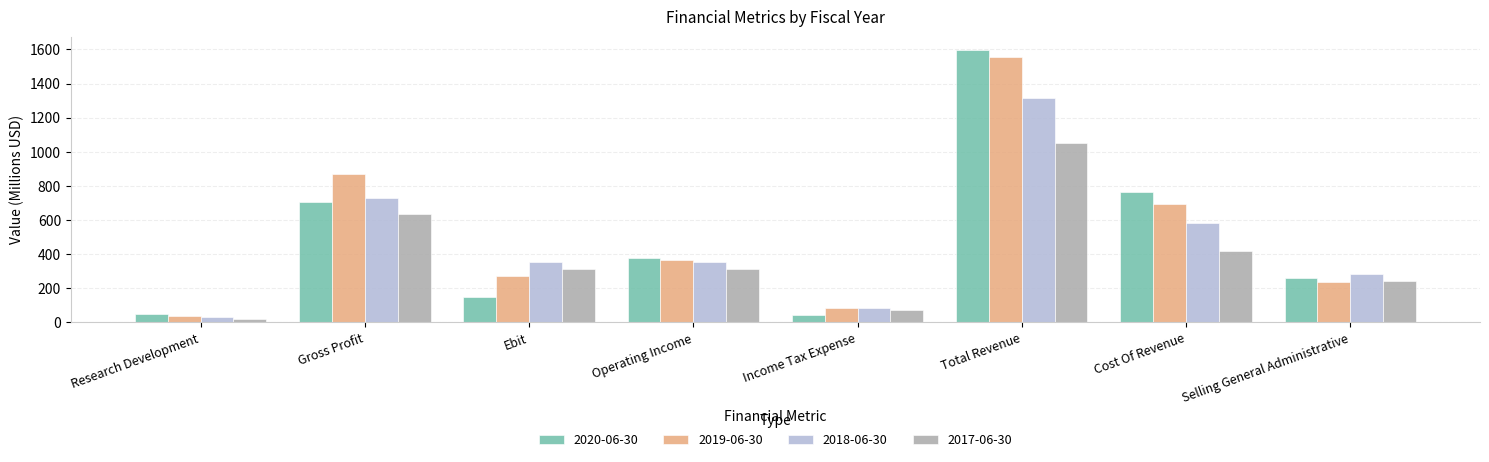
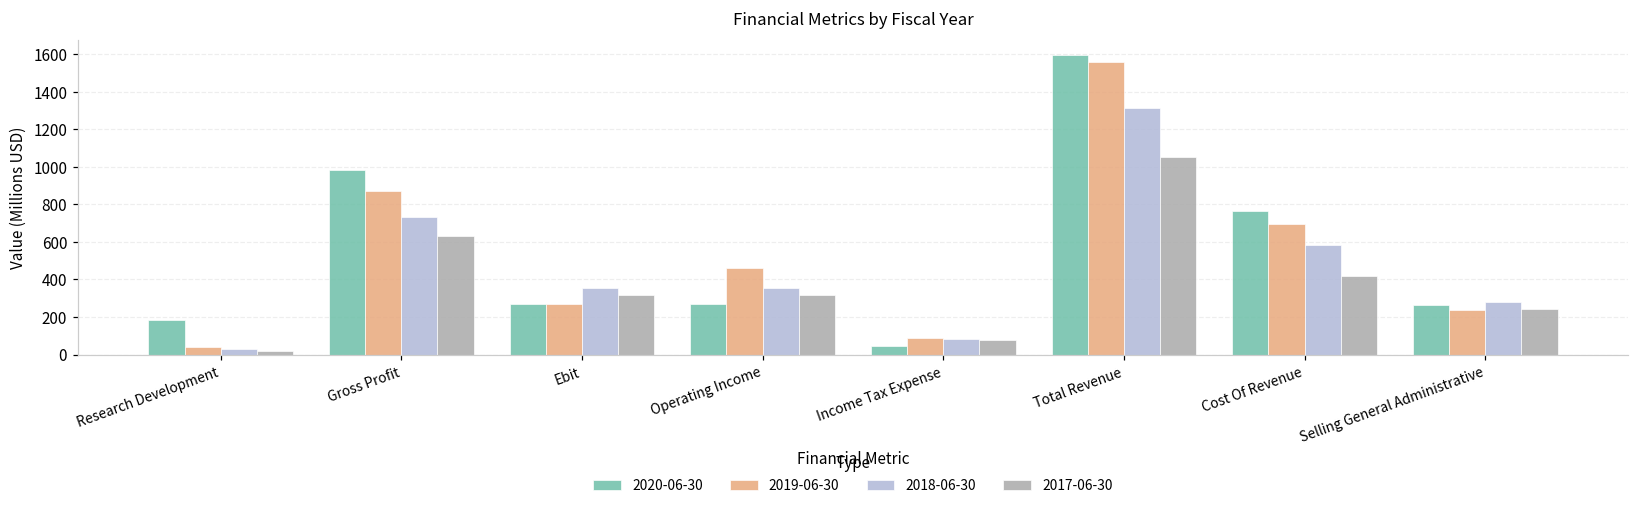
2020-06-30, Research Development: 50 -> 180
2020-06-30, Gross Profit: 710 -> 980
2020-06-30, Ebit: 150 -> 270
2020-06-30, Operating Income: 380 -> 270
2019-06-30, Operating Income: 370 -> 460
